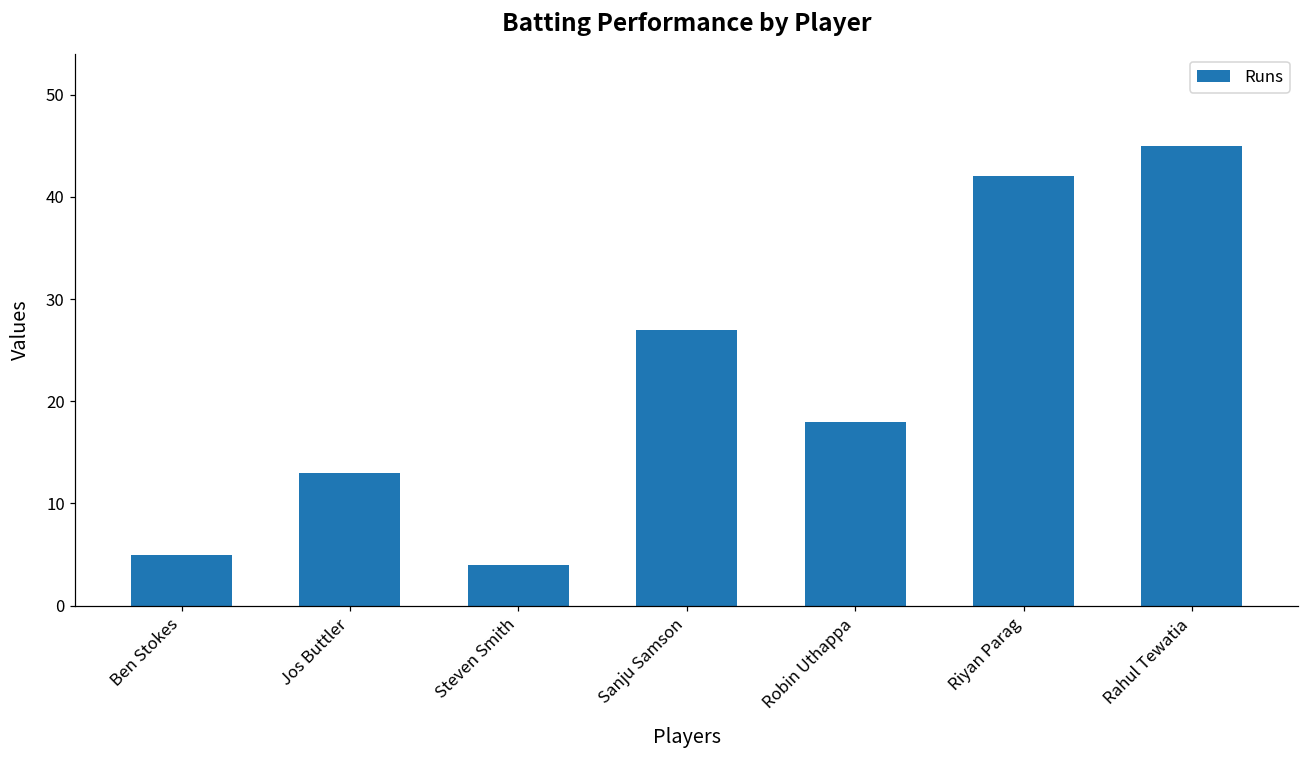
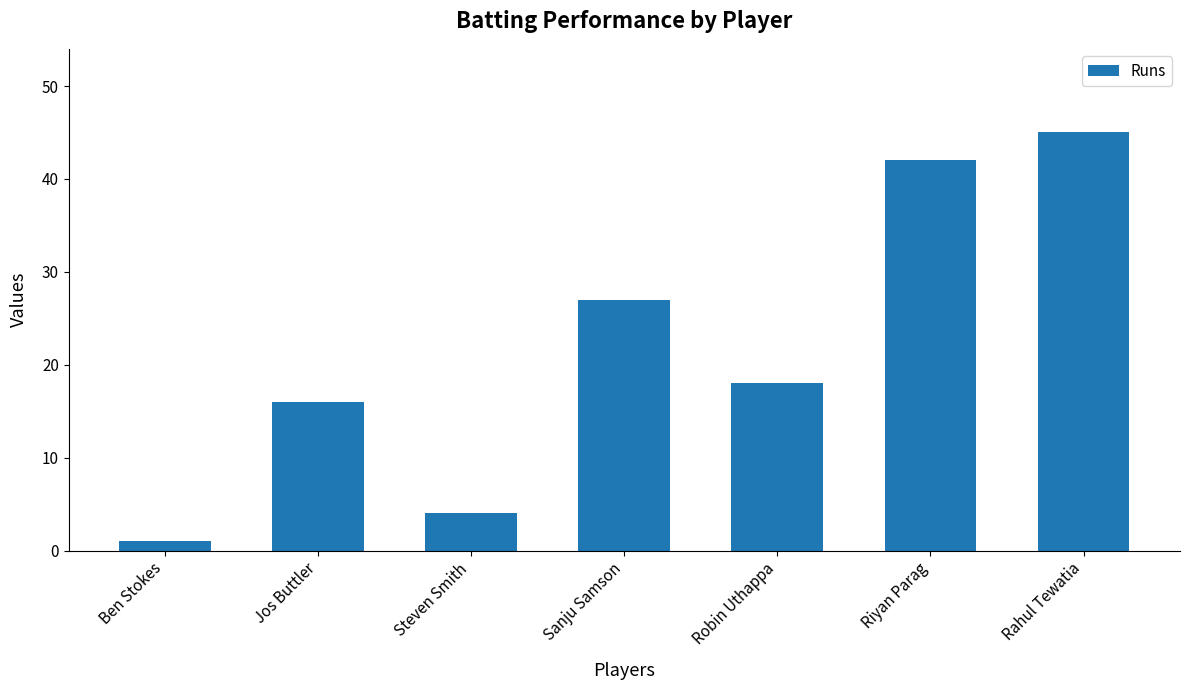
Ben Stokes: 5 -> 1
Jos Buttler: 13 -> 16
